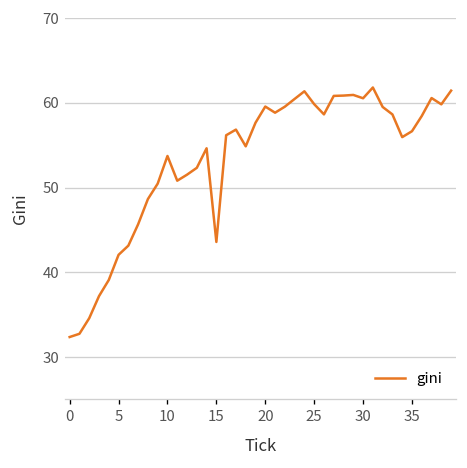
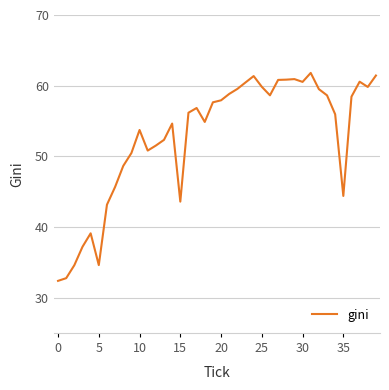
5: 42 -> 35
20: 60 -> 58
35: 57 -> 44
